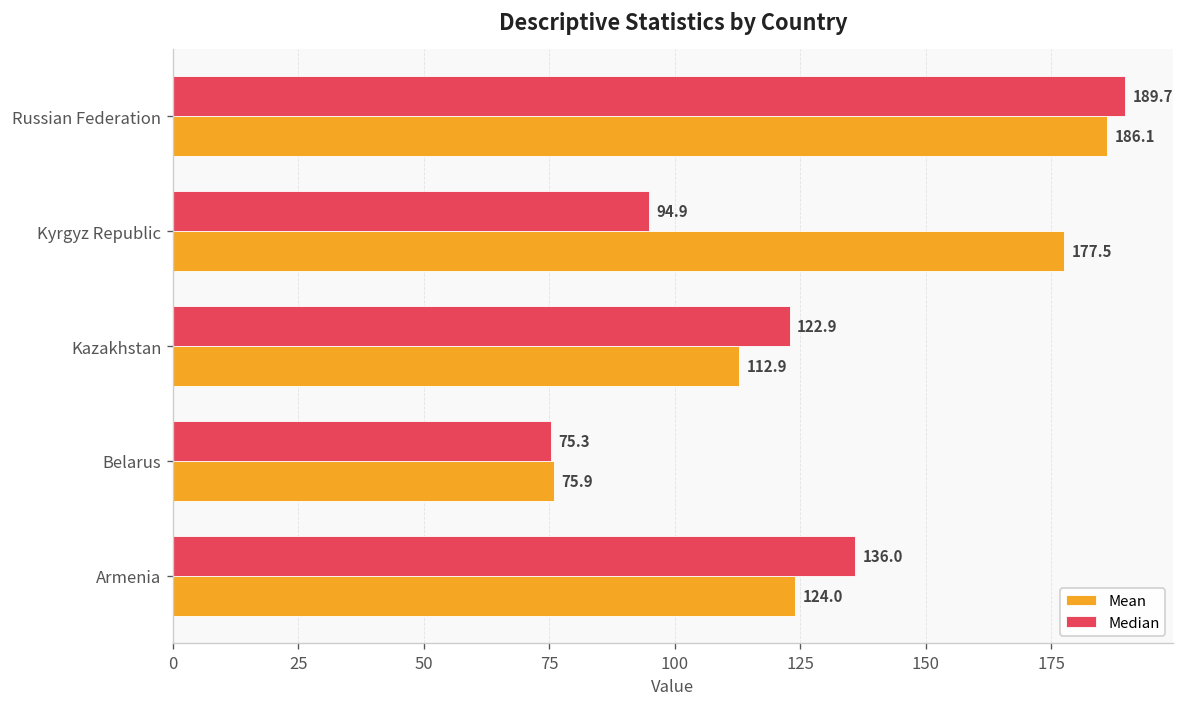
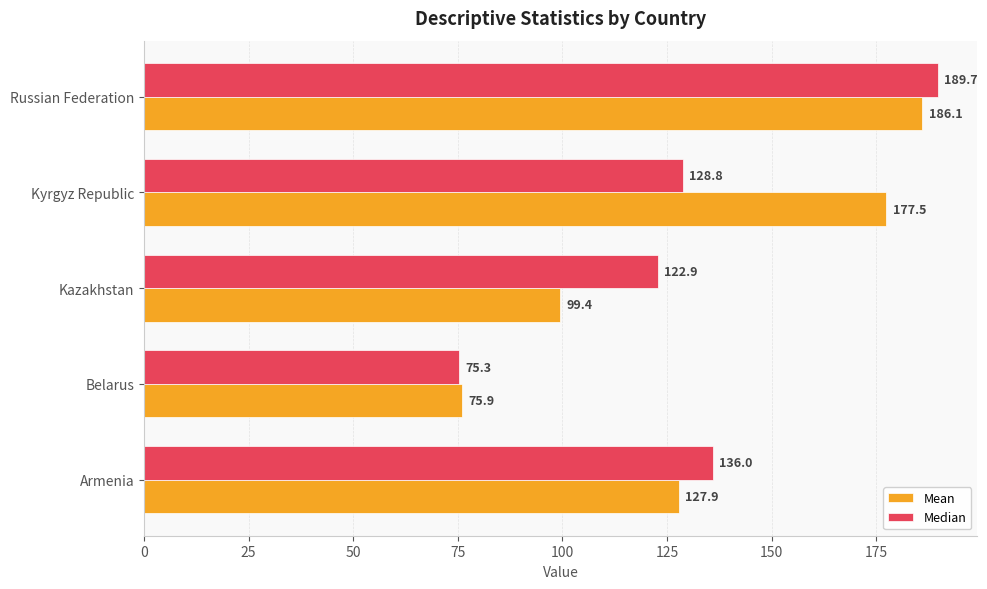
Median, Kyrgyz Republic: 94.9 -> 128.8
Mean, Kazakhstan: 112.9 -> 99.4
Mean, Armenia: 124.0 -> 127.9
